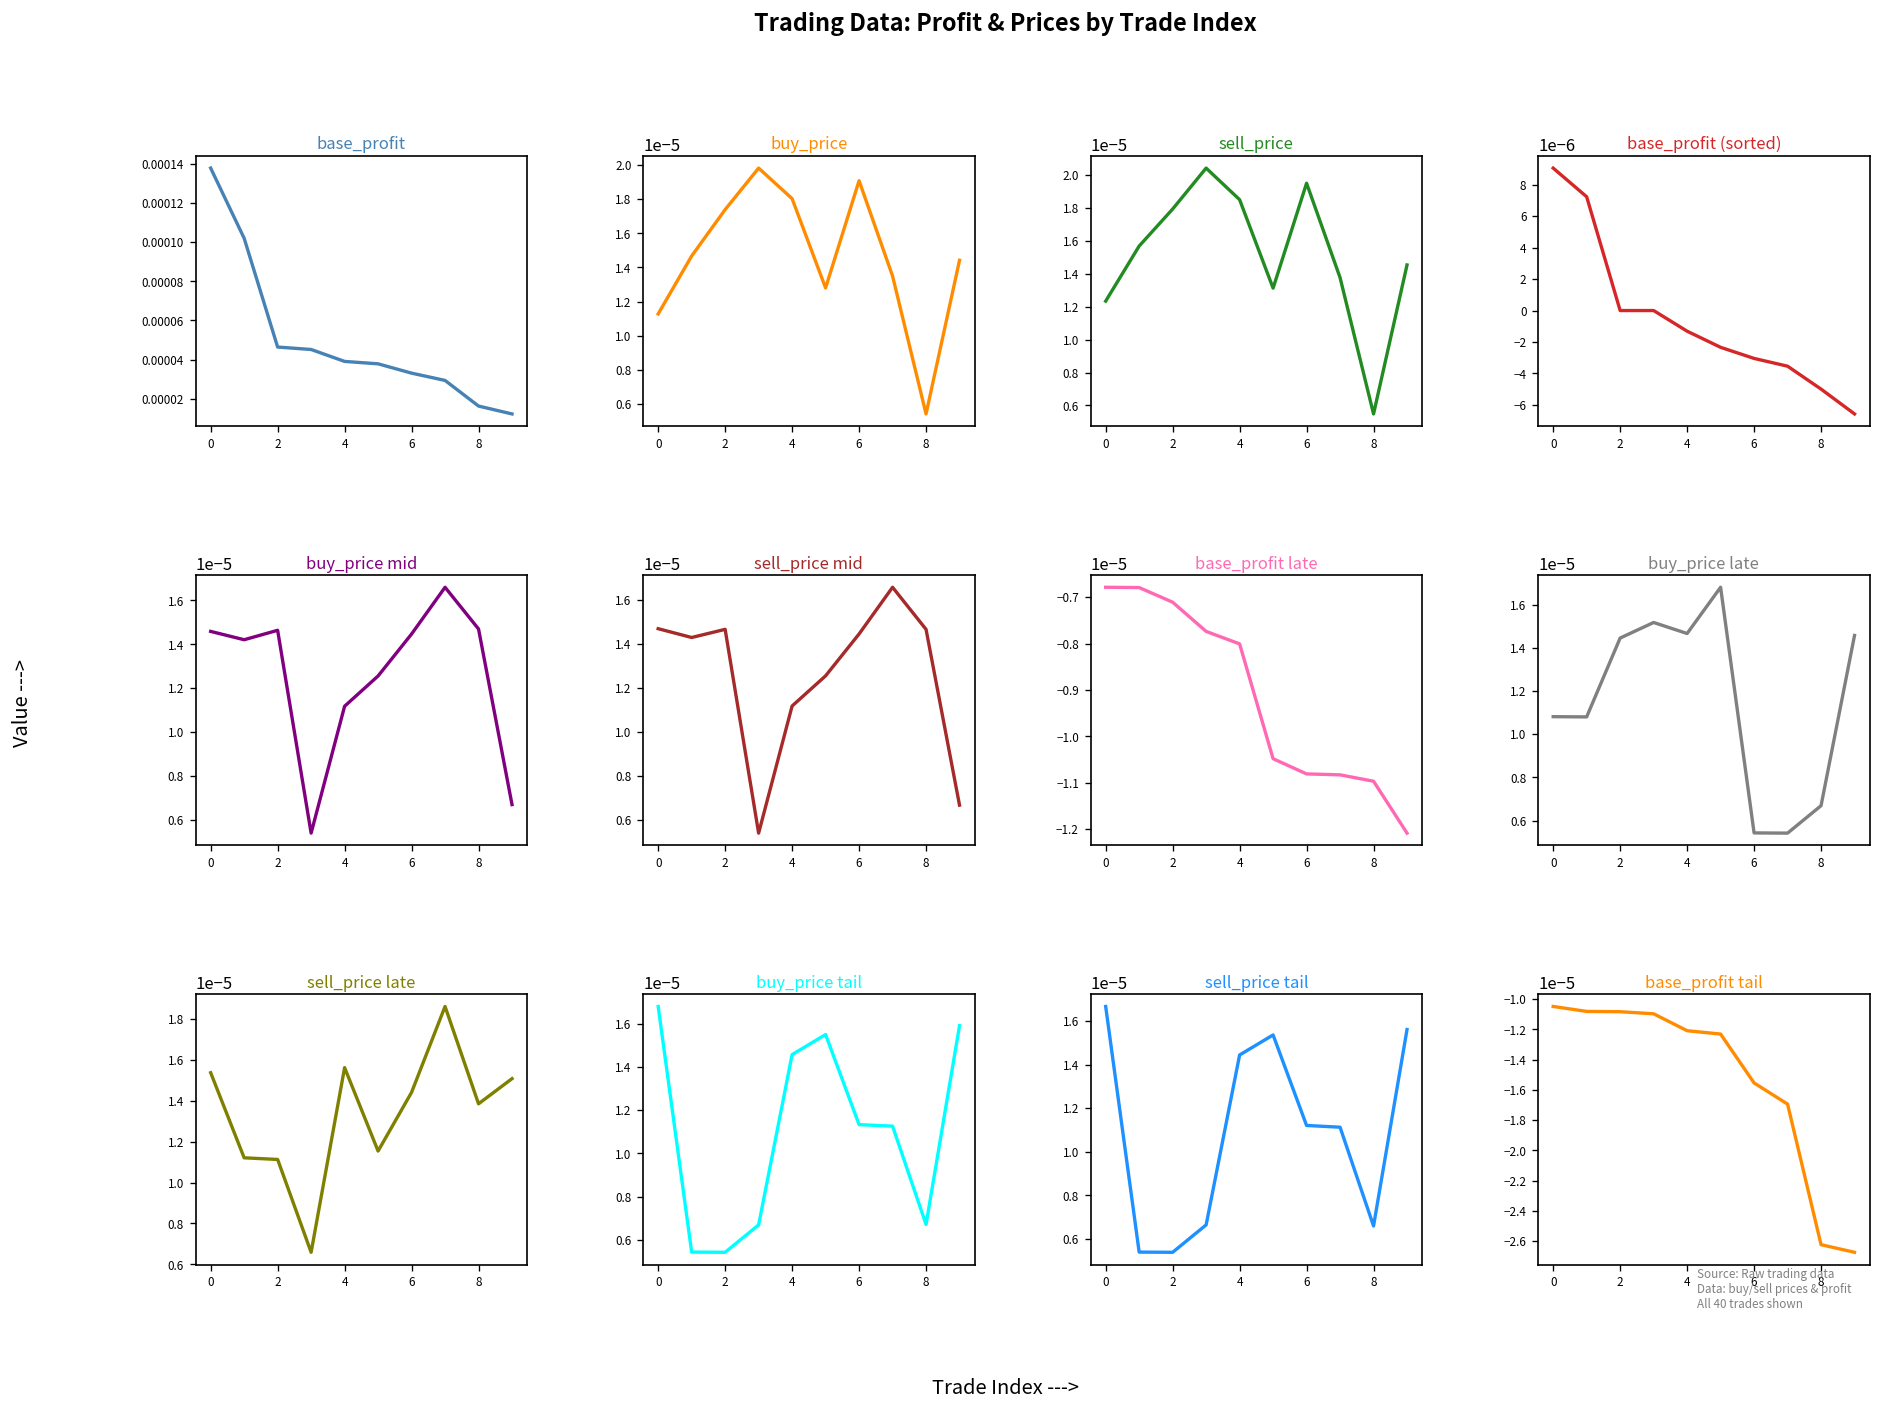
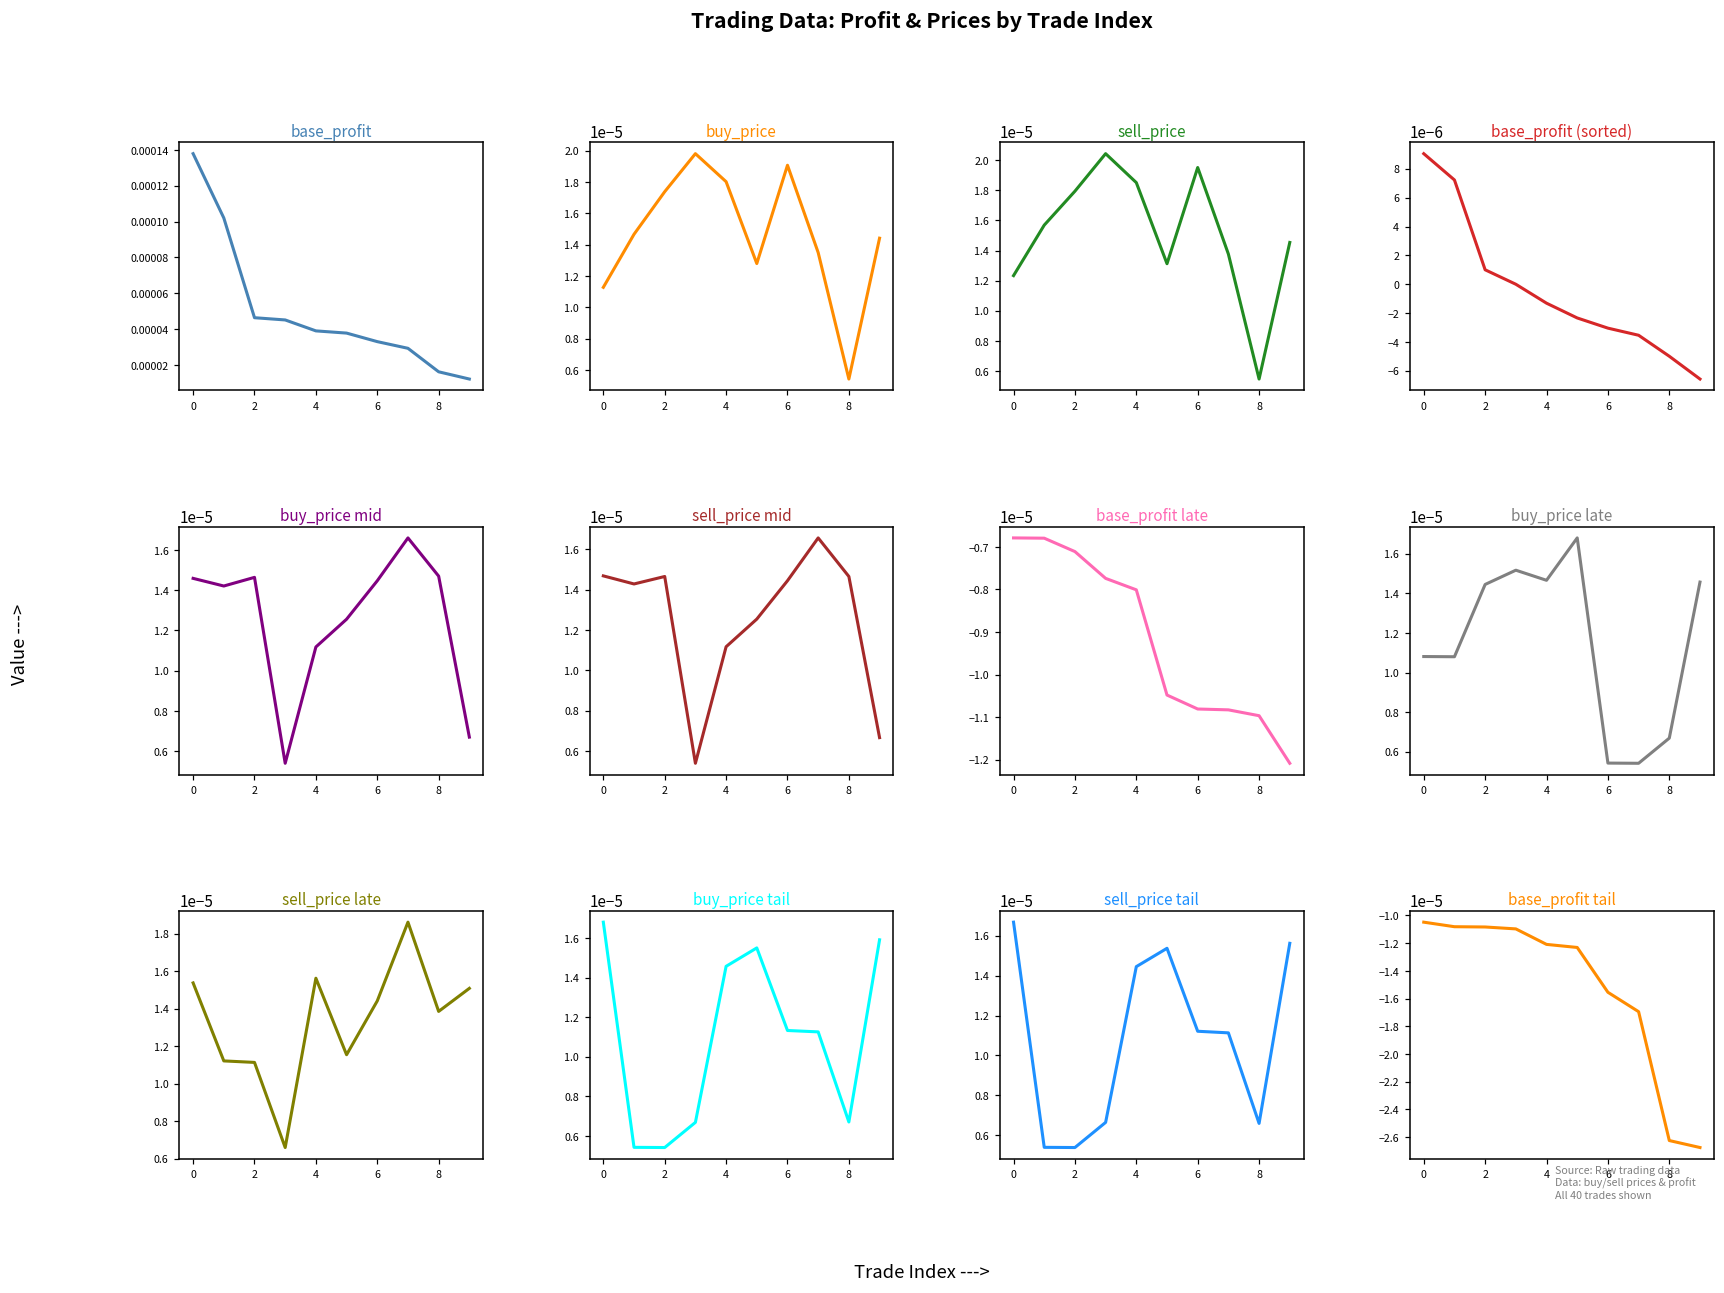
base_profit (sorted), 2: 0.000000 -> 0.000001
